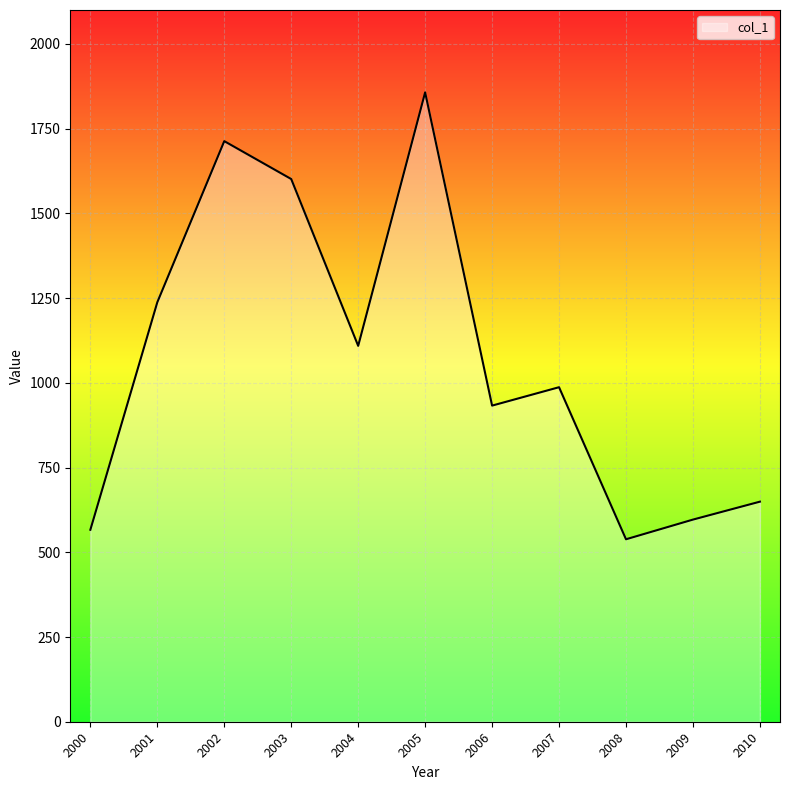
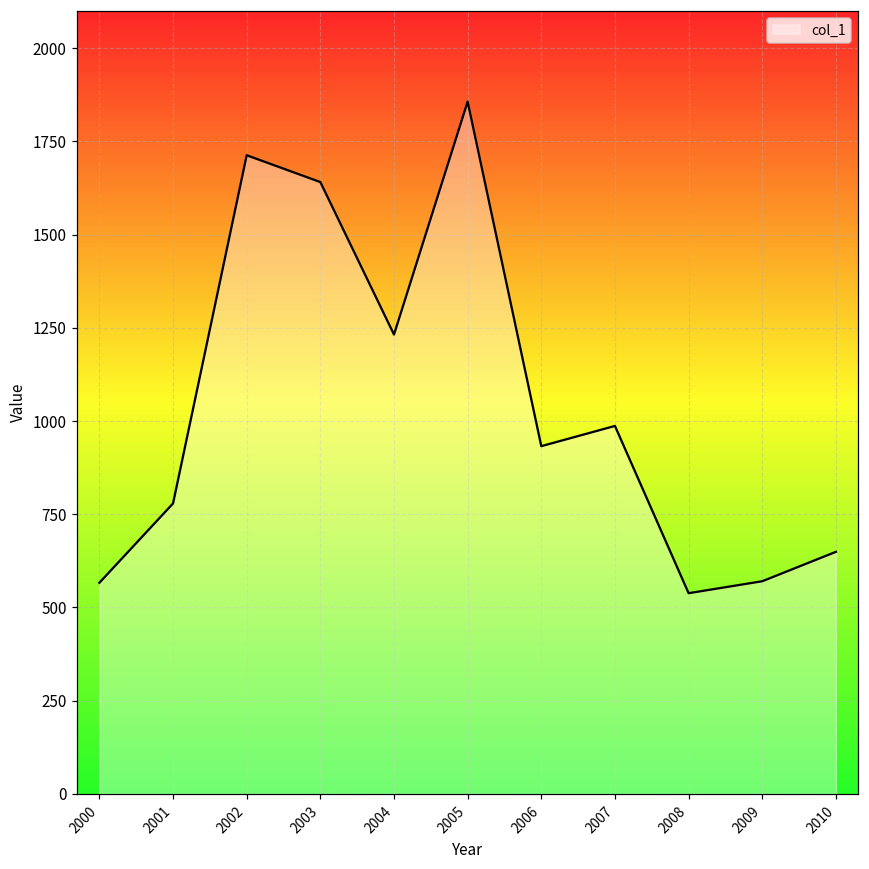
2001: 1240 -> 780
2003: 1600 -> 1640
2004: 1110 -> 1230
2009: 600 -> 570
